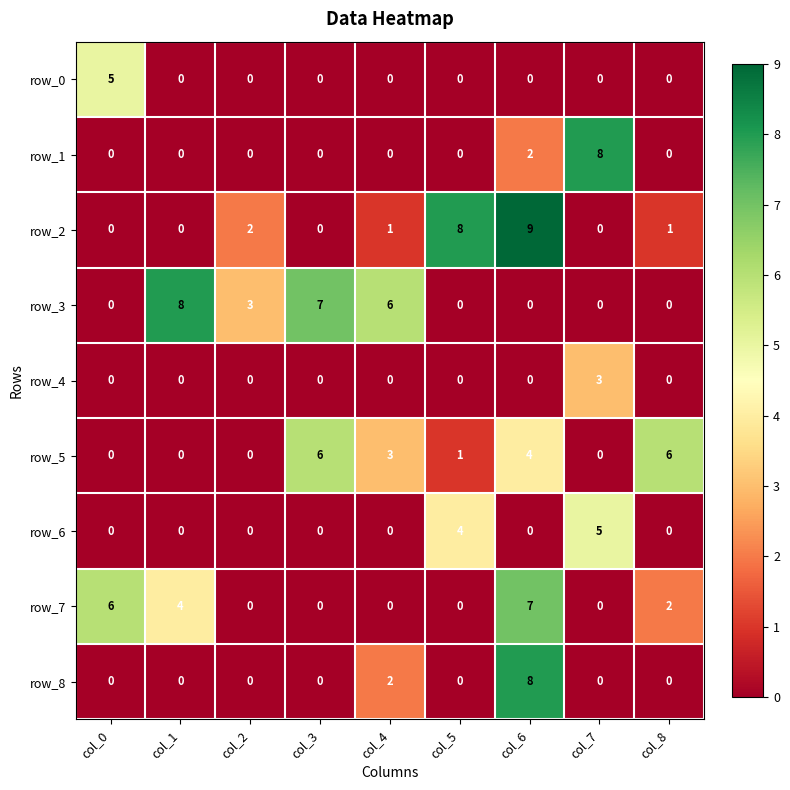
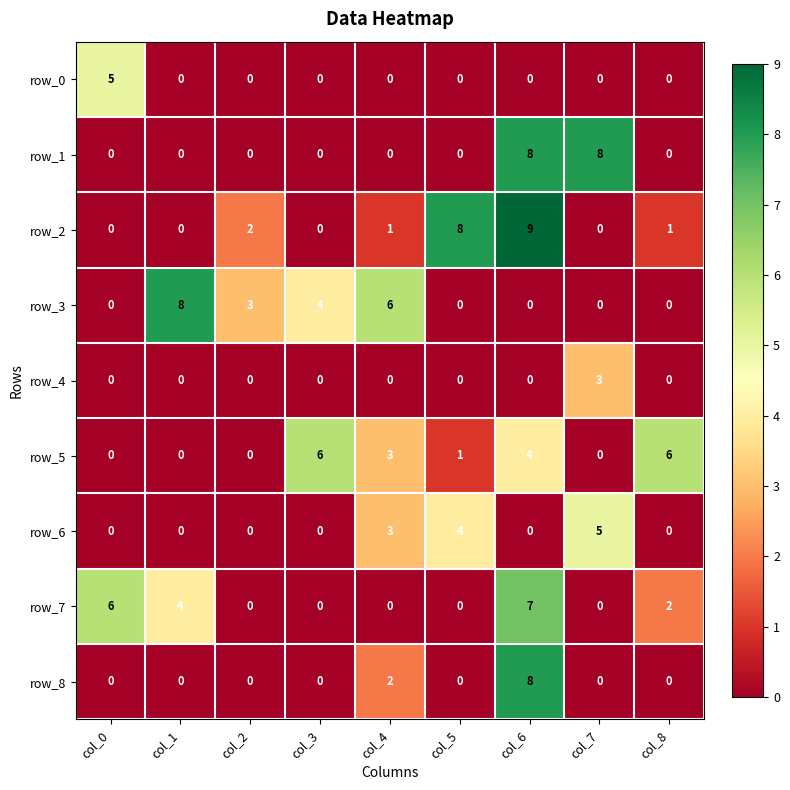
row_1, col_6: 2 -> 8
row_3, col_3: 7 -> 4
row_6, col_4: 0 -> 3
